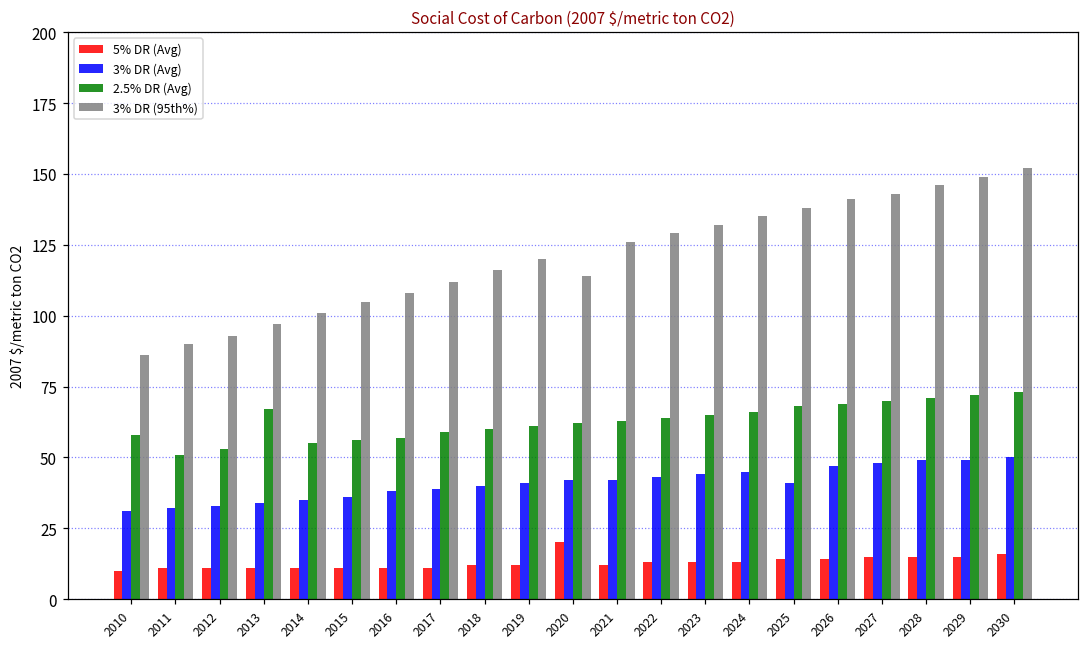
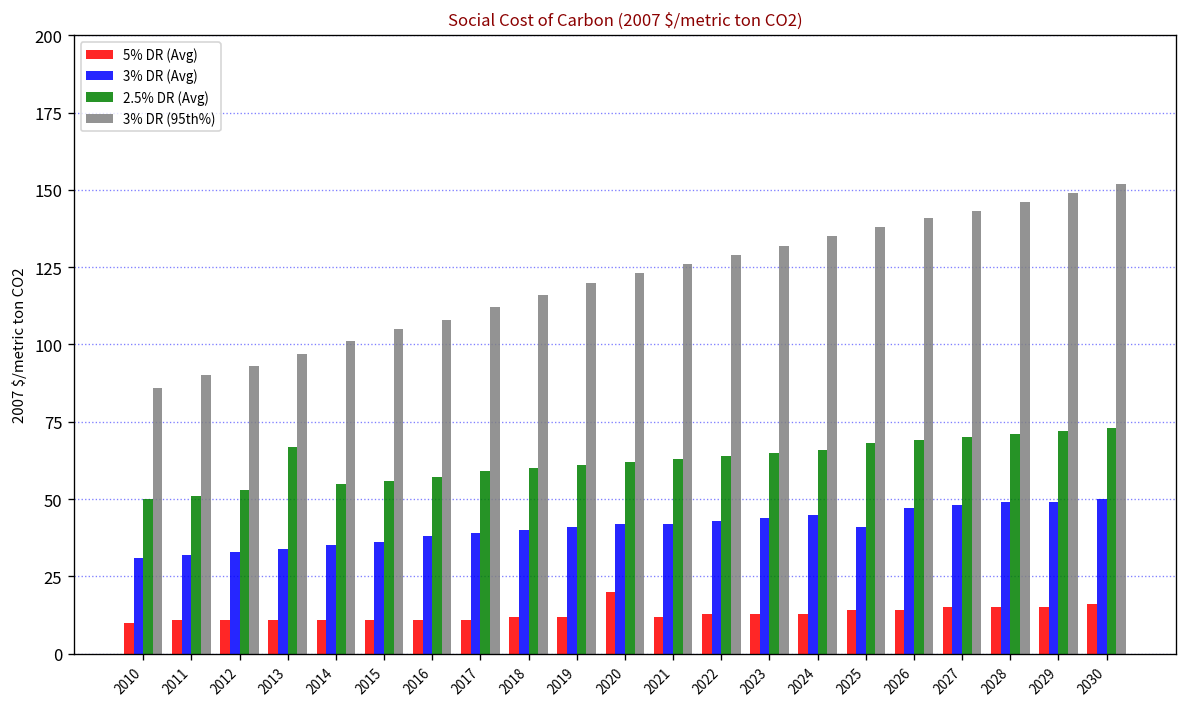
2.5% DR (Avg), 2010: 58 -> 50
3% DR (95th%), 2020: 114 -> 123
